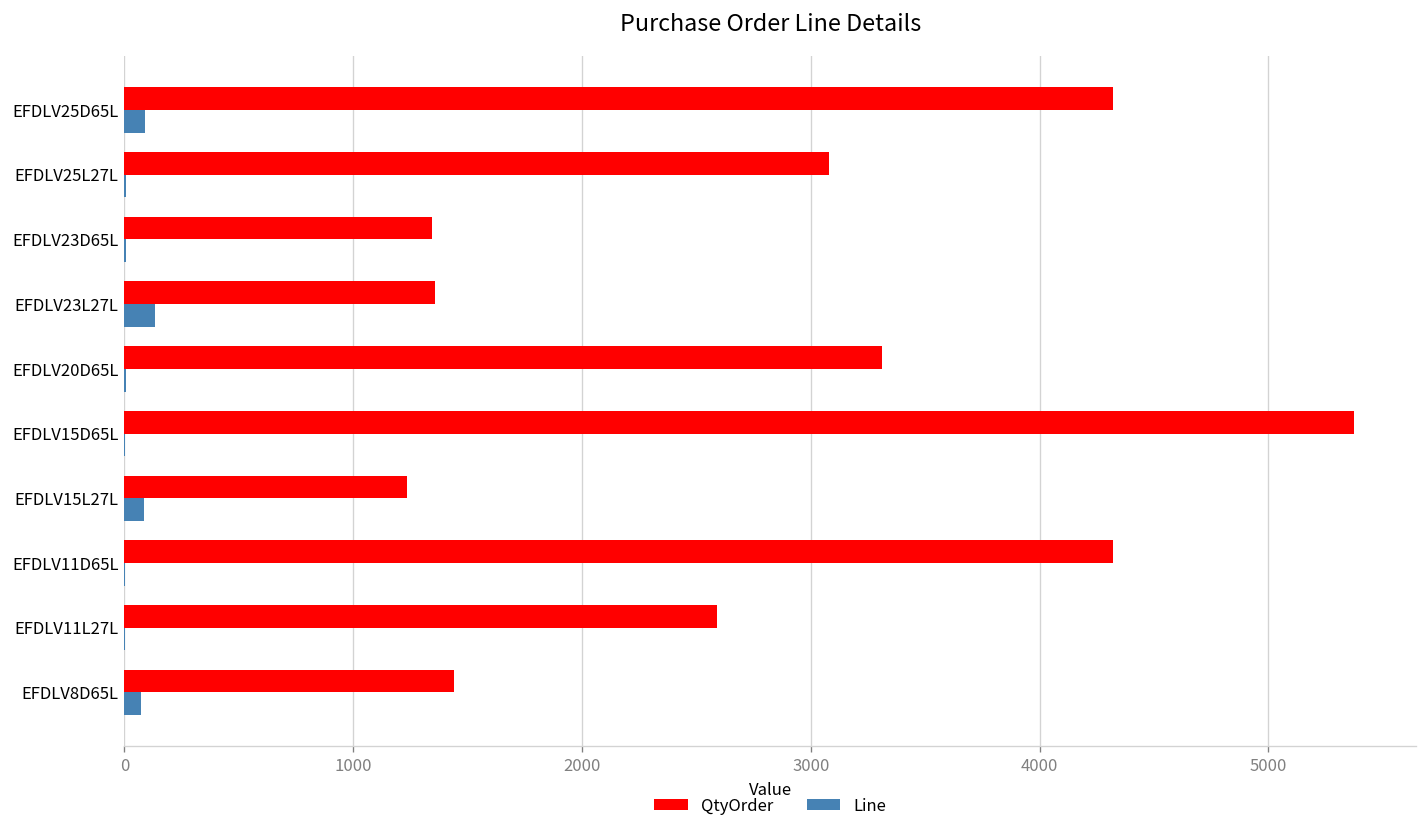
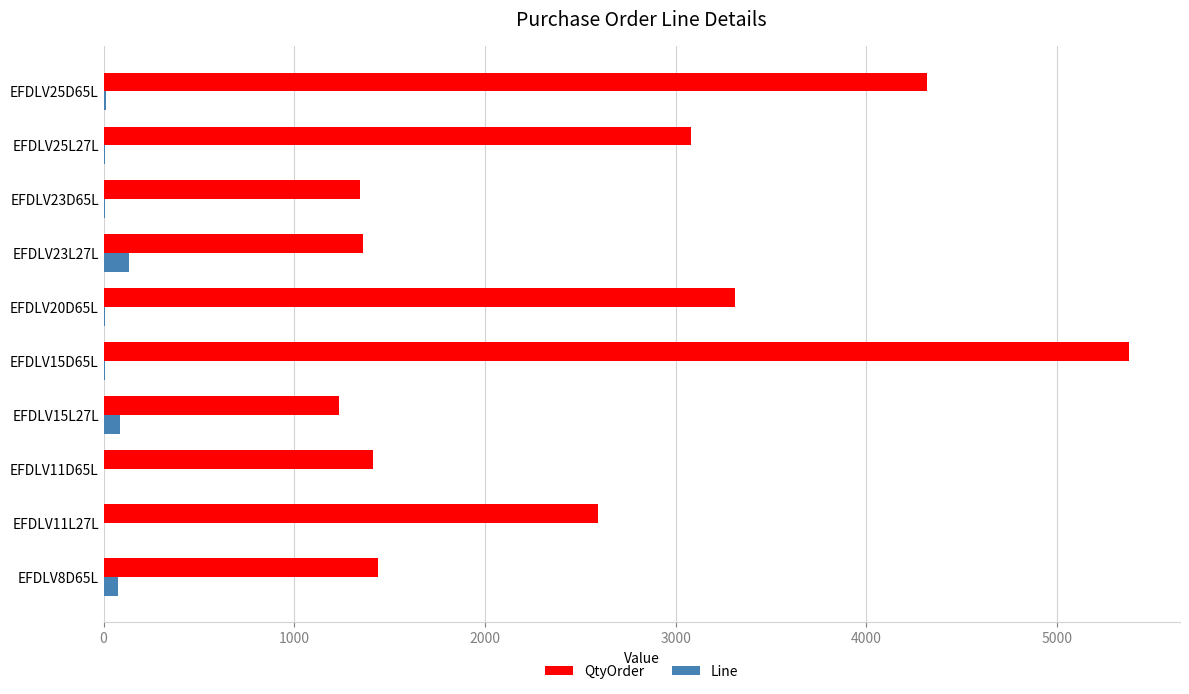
Line, EFDLV25D65L: 90 -> 10
QtyOrder, EFDLV11D65L: 4320 -> 1410
